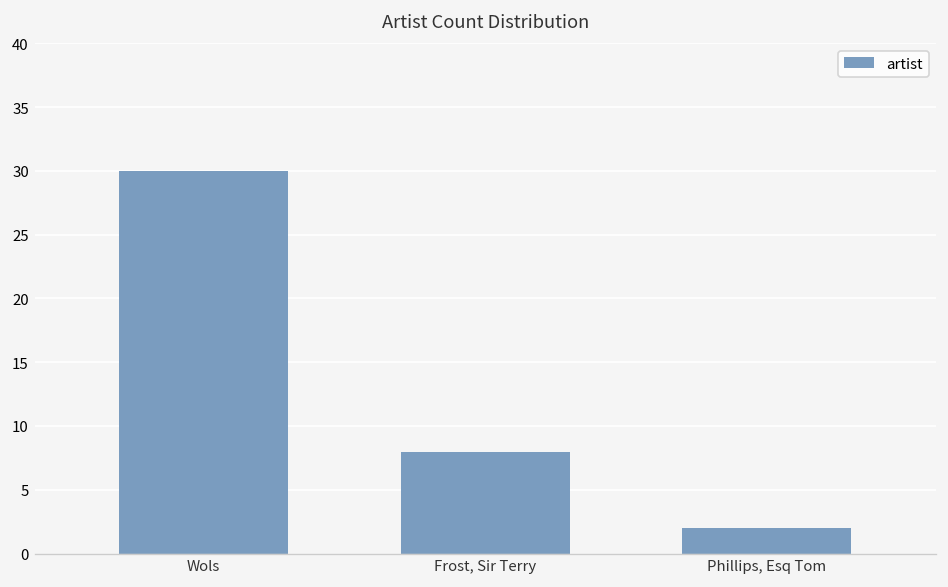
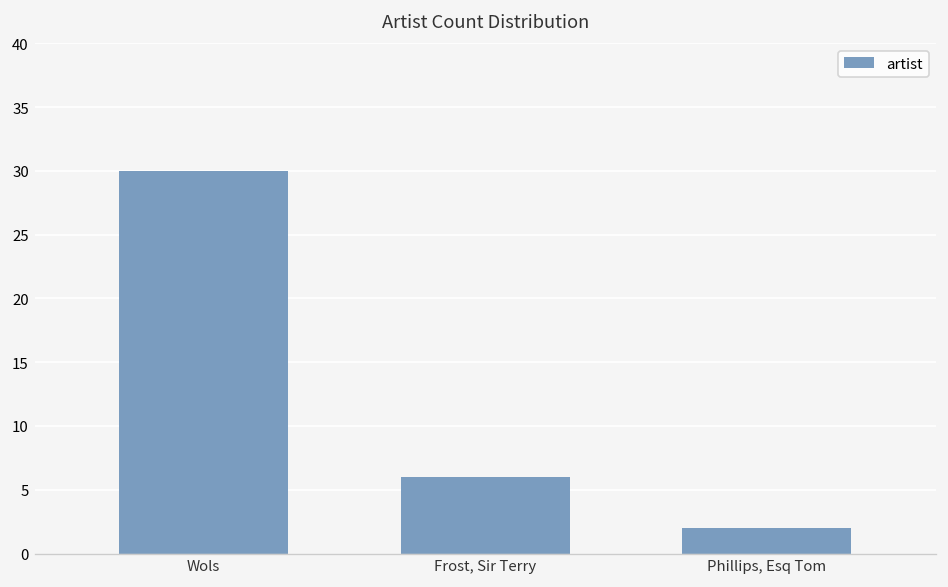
Frost, Sir Terry: 8 -> 6
